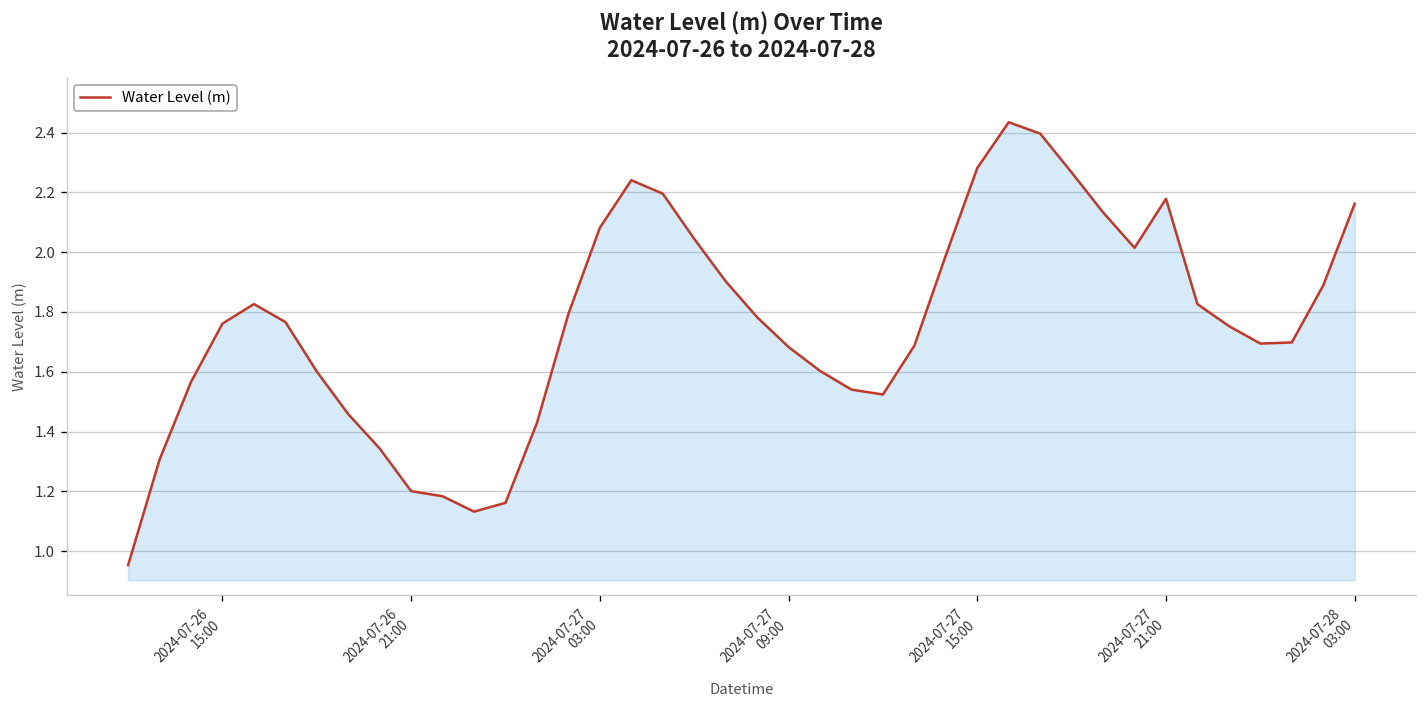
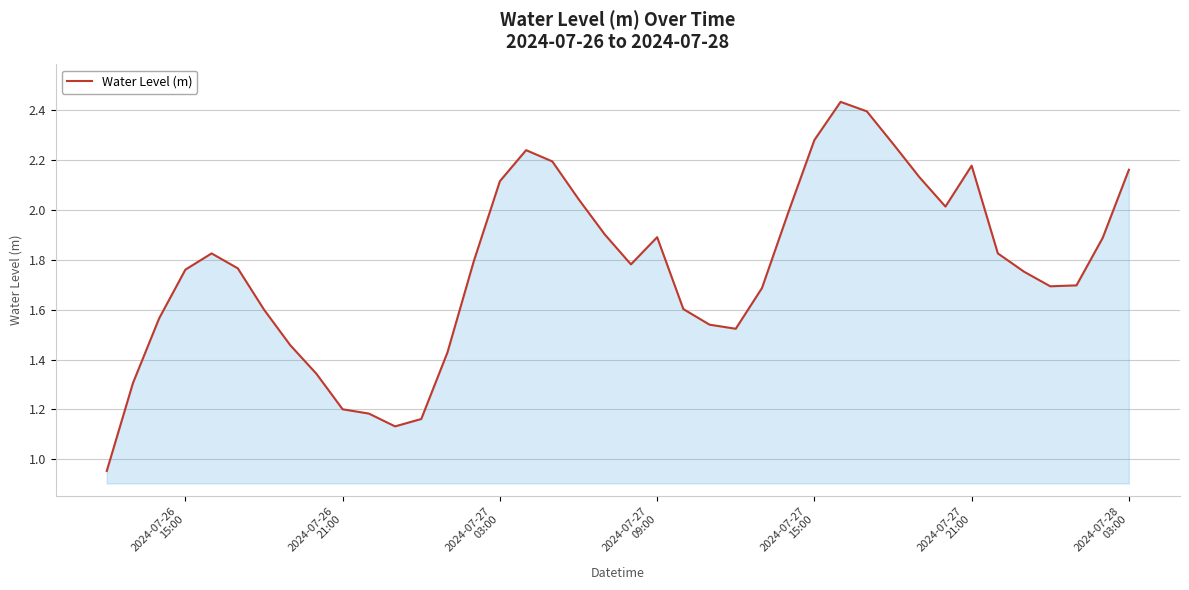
2024-07-27 03:00: 2.08 -> 2.12
2024-07-27 09:00: 1.68 -> 1.89
